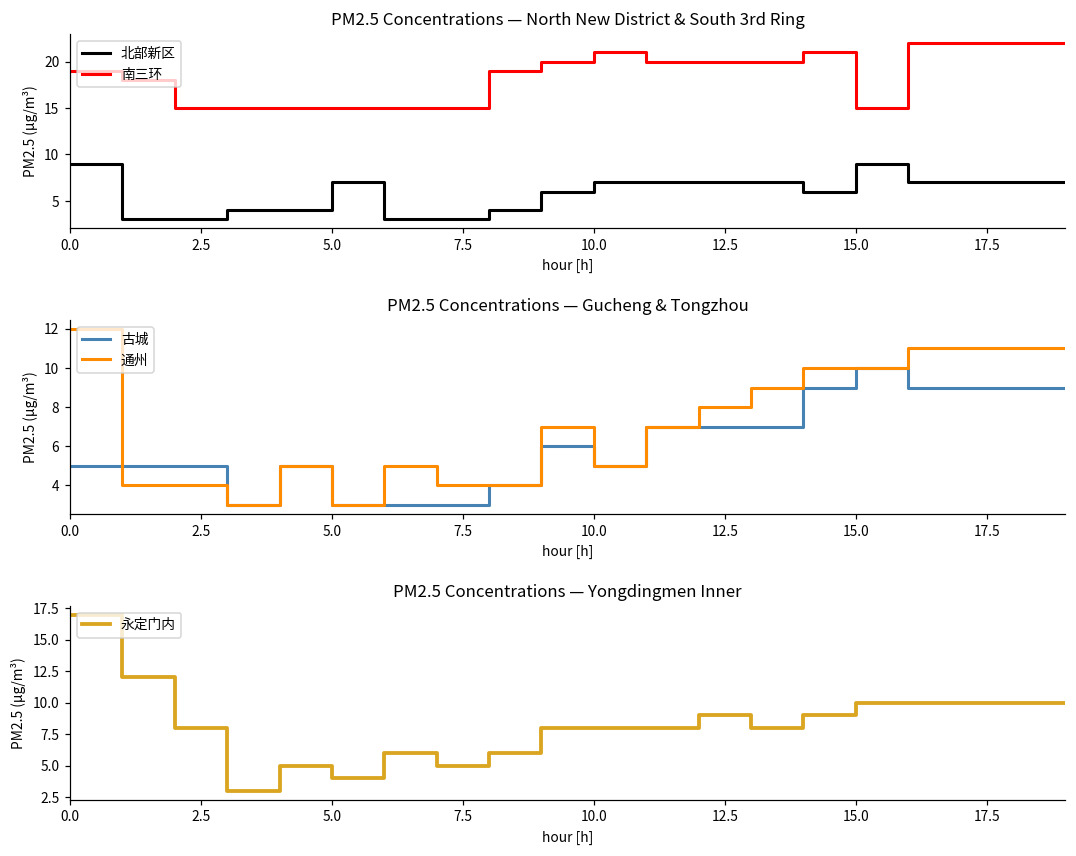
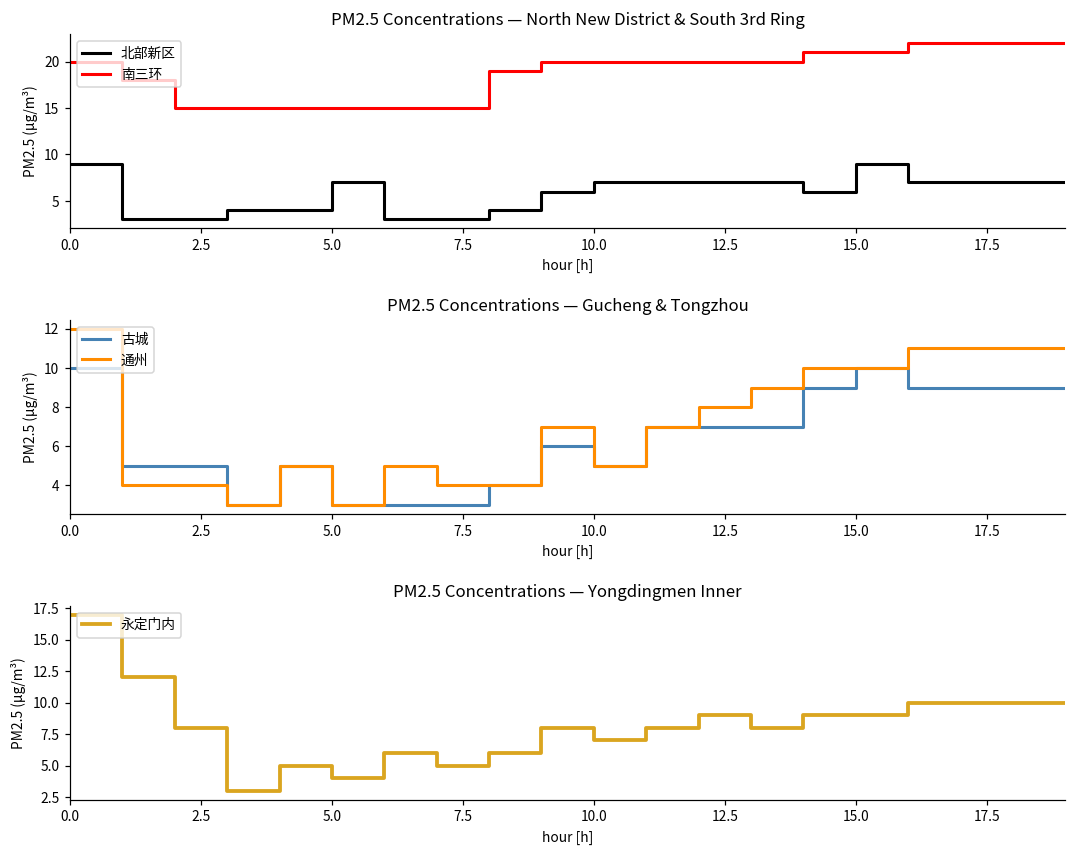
PM2.5 Concentrations — North New District & South 3rd Ring, 南三环, 0.0: 19 -> 20
PM2.5 Concentrations — North New District & South 3rd Ring, 南三环, 10.0: 21 -> 20
PM2.5 Concentrations — North New District & South 3rd Ring, 南三环, 15.0: 15 -> 21
PM2.5 Concentrations — Gucheng & Tongzhou, 古城, 0.0: 5 -> 10
PM2.5 Concentrations — Yongdingmen Inner, 10.0: 8 -> 7
PM2.5 Concentrations — Yongdingmen Inner, 15.0: 10 -> 9
